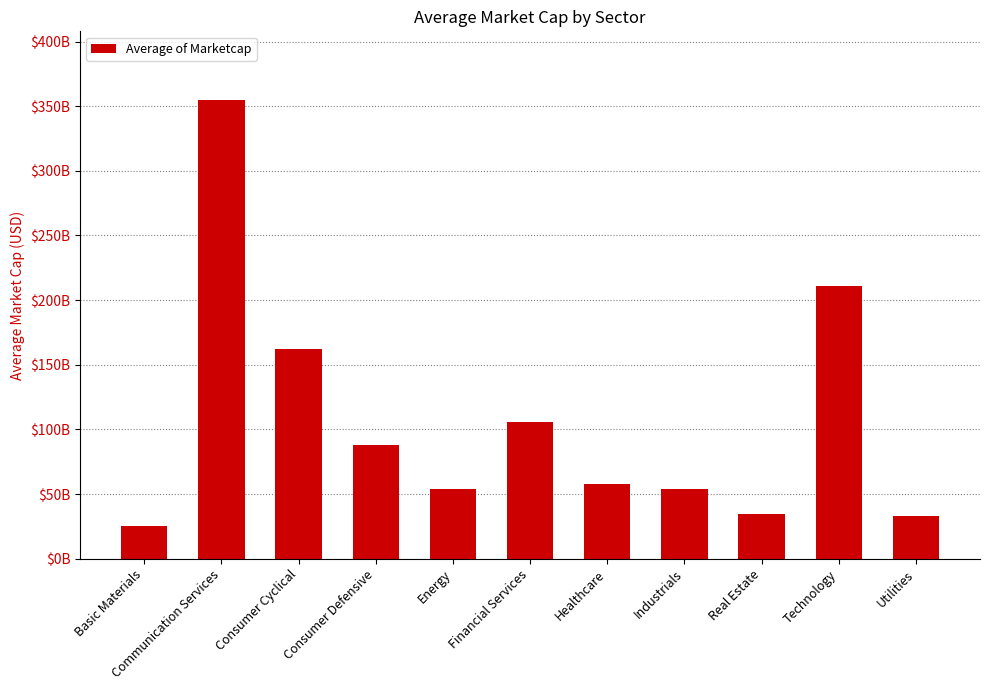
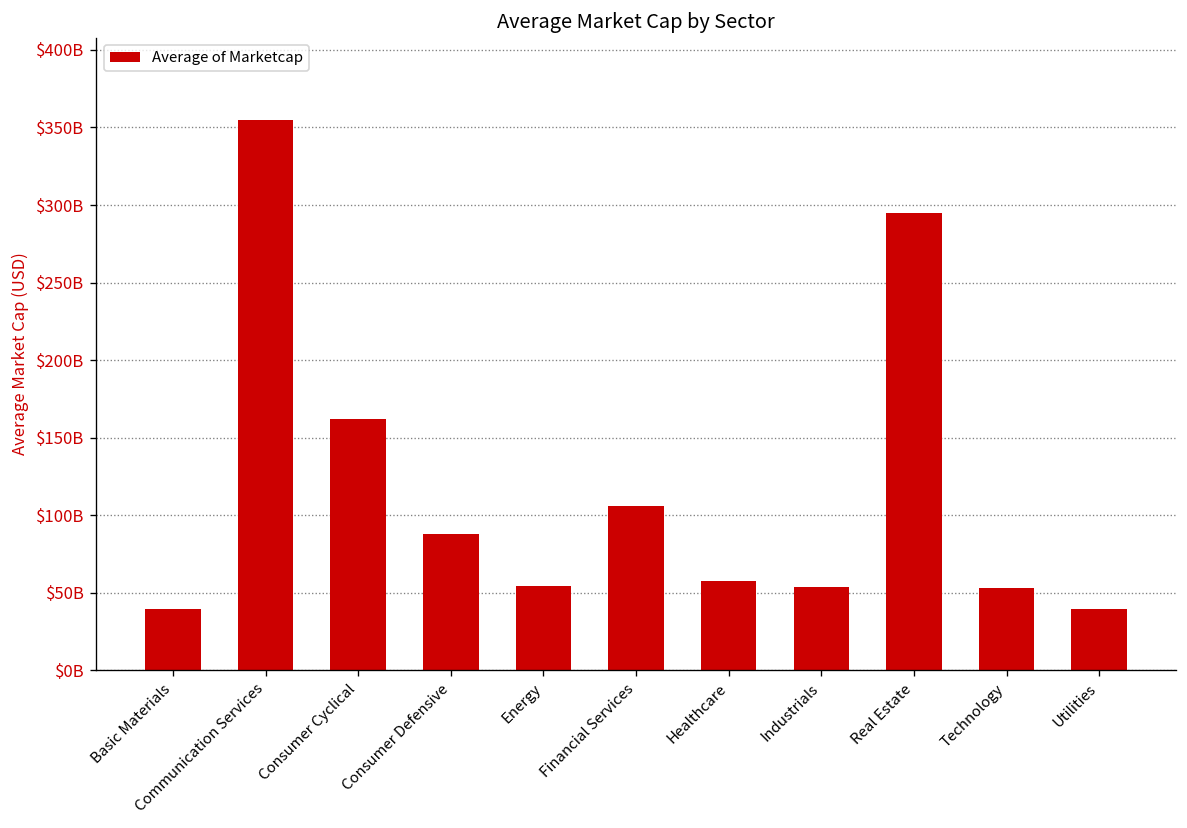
Basic Materials: $25000000000 -> $39000000000
Real Estate: $35000000000 -> $295000000000
Technology: $211000000000 -> $53000000000
Utilities: $33000000000 -> $39000000000
